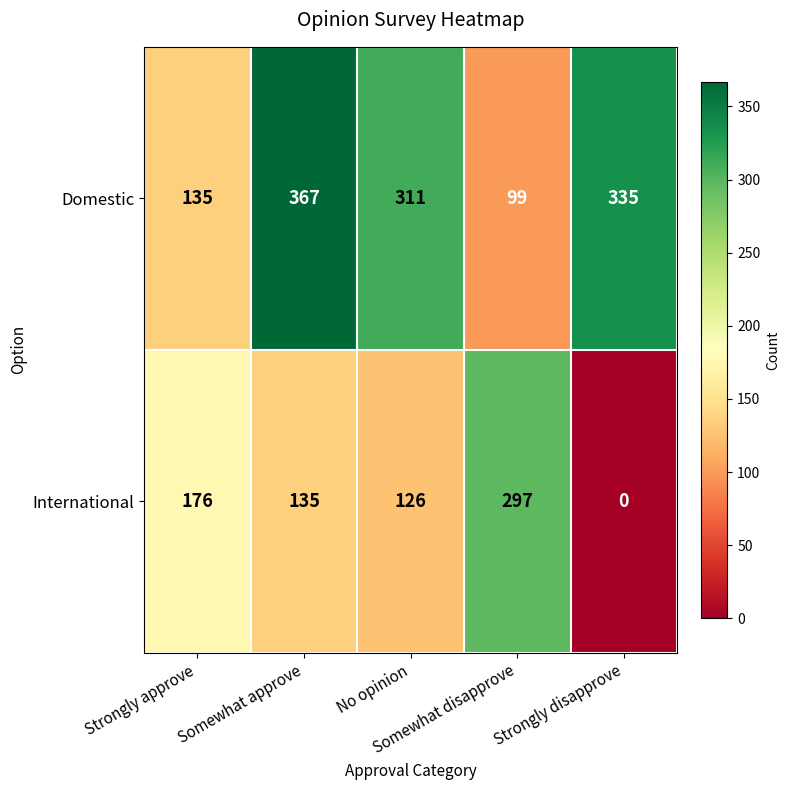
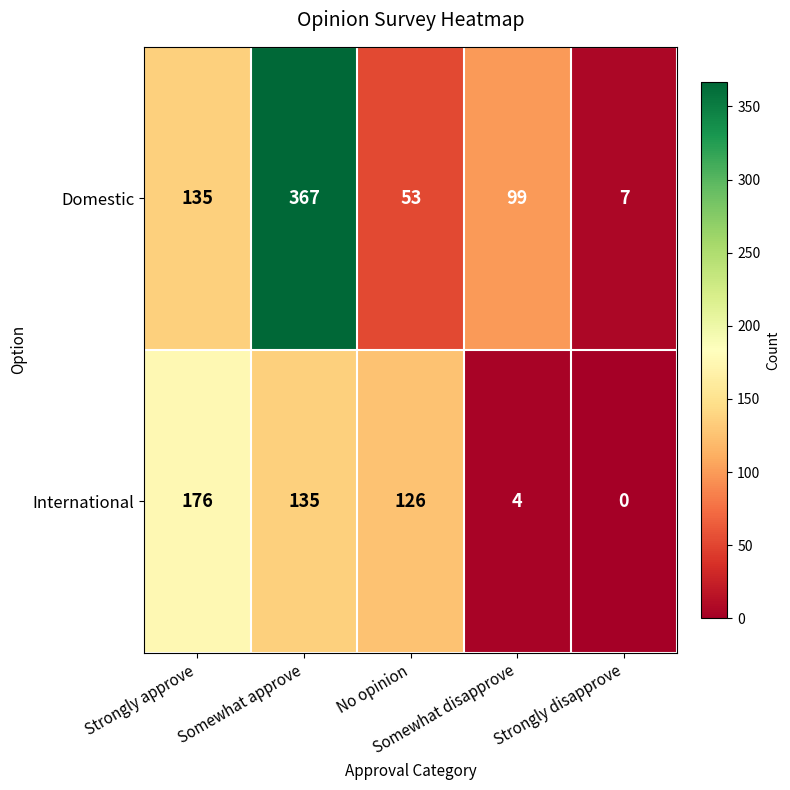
Domestic, No opinion: 311 -> 53
Domestic, Strongly disapprove: 335 -> 7
International, Somewhat disapprove: 297 -> 4
